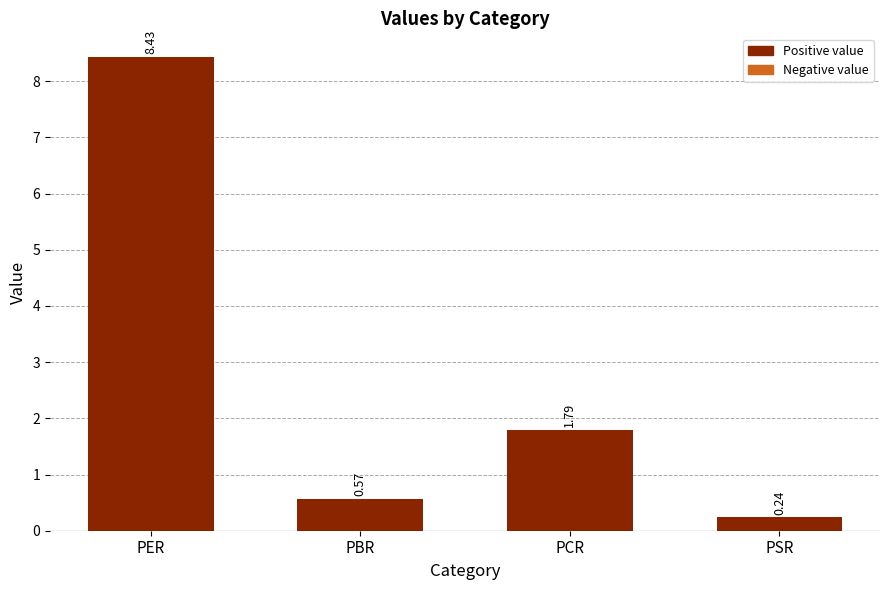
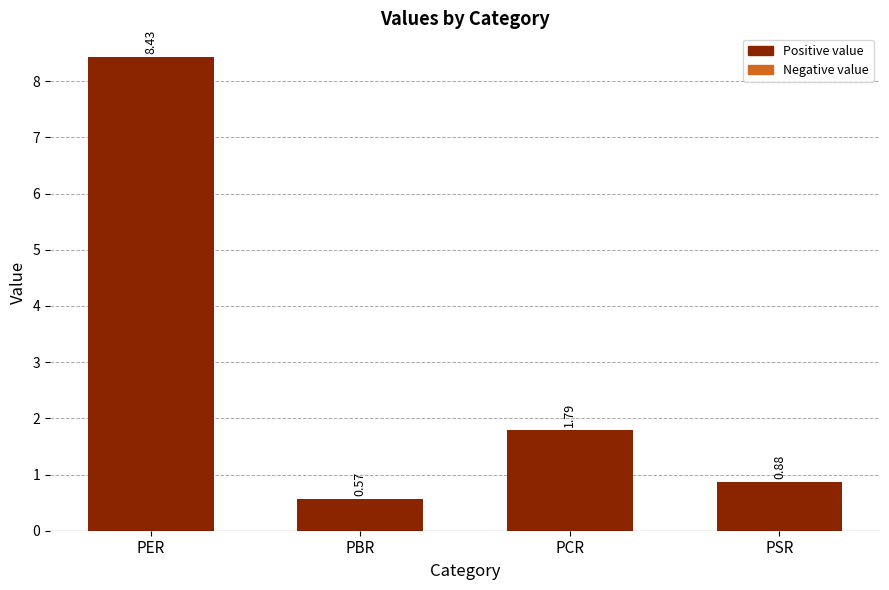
PSR: 0.24 -> 0.88
